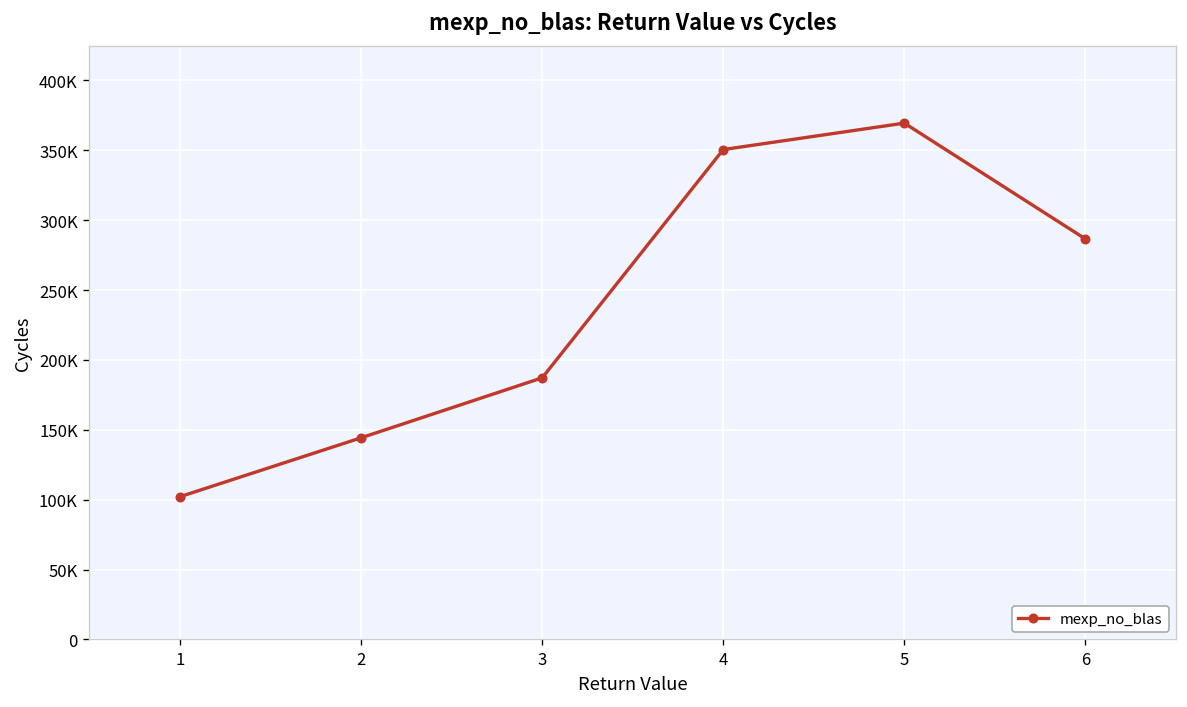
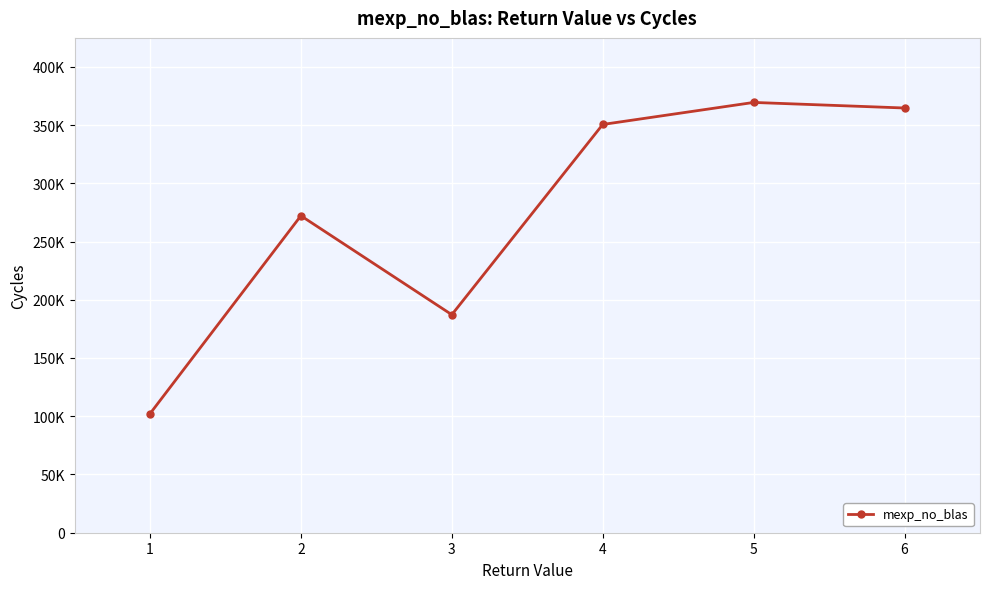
2: 144000 -> 272000
6: 287000 -> 365000
